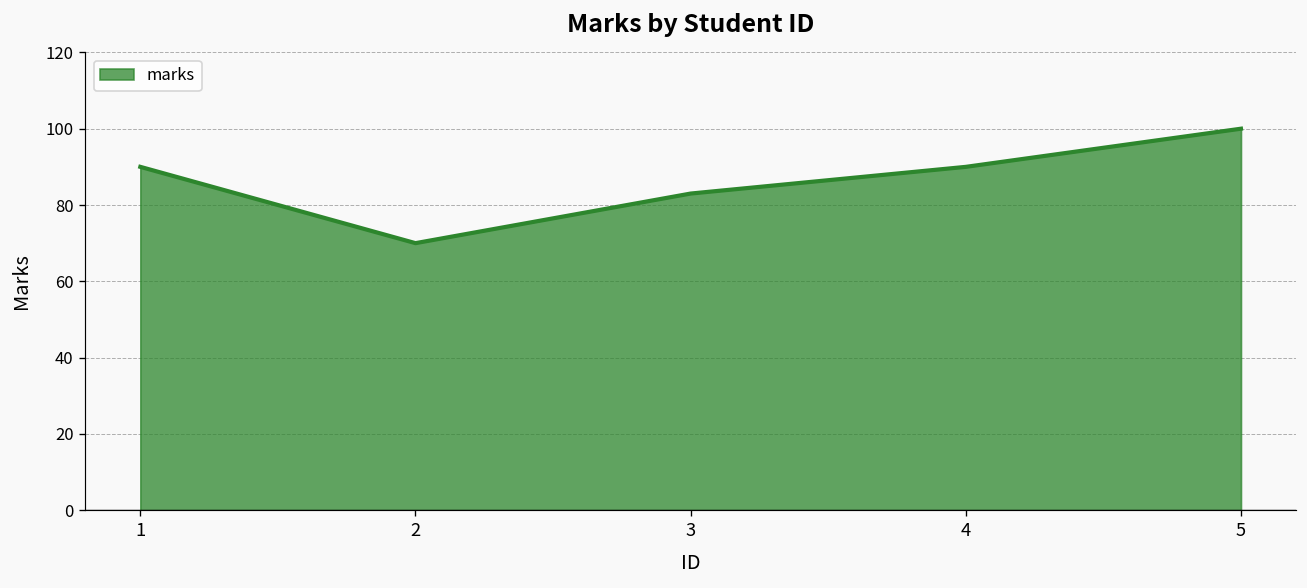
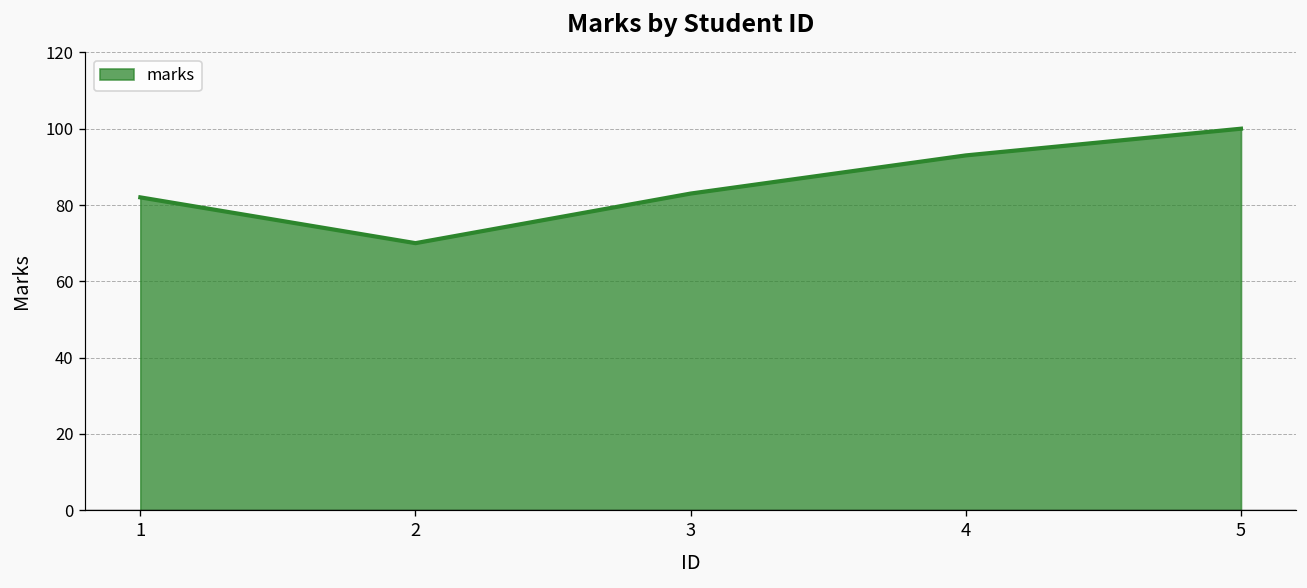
1: 90 -> 82
4: 90 -> 93
